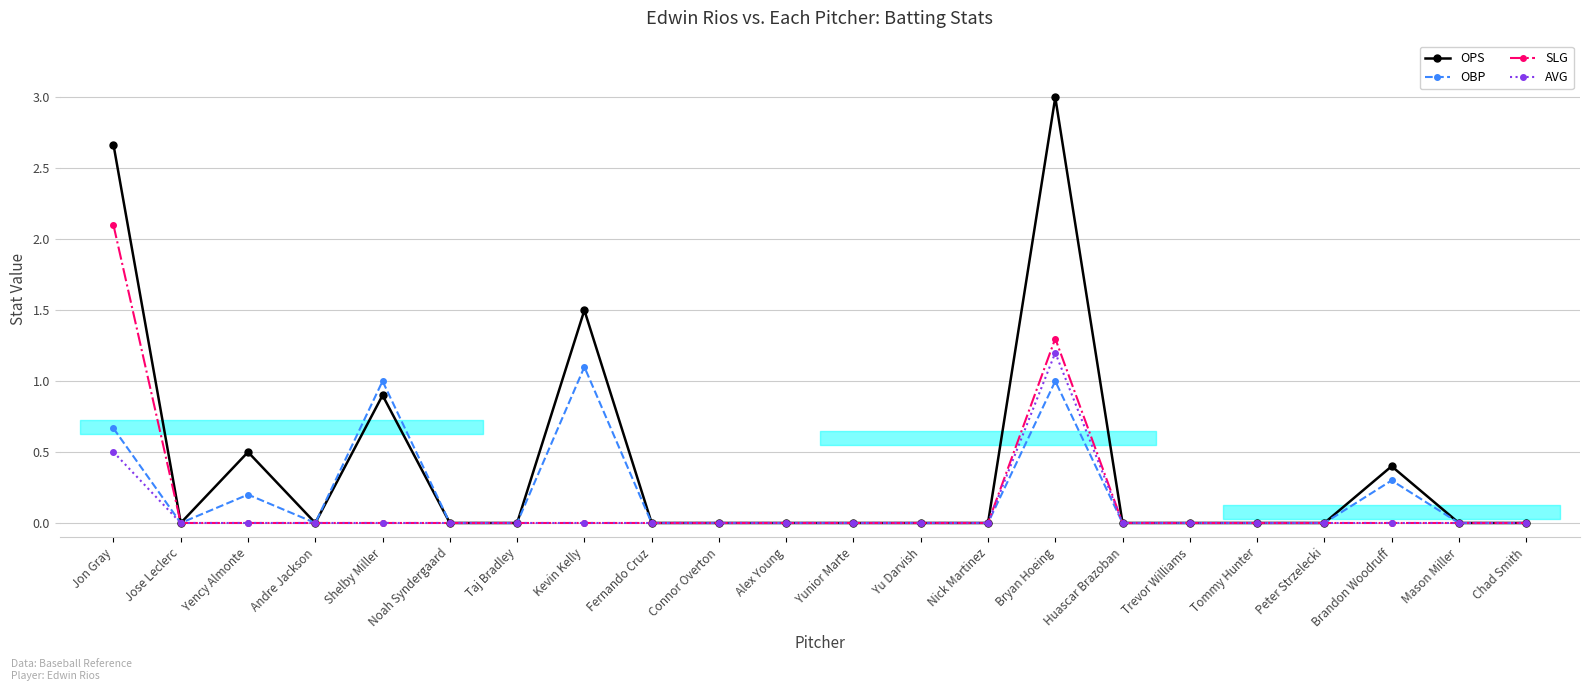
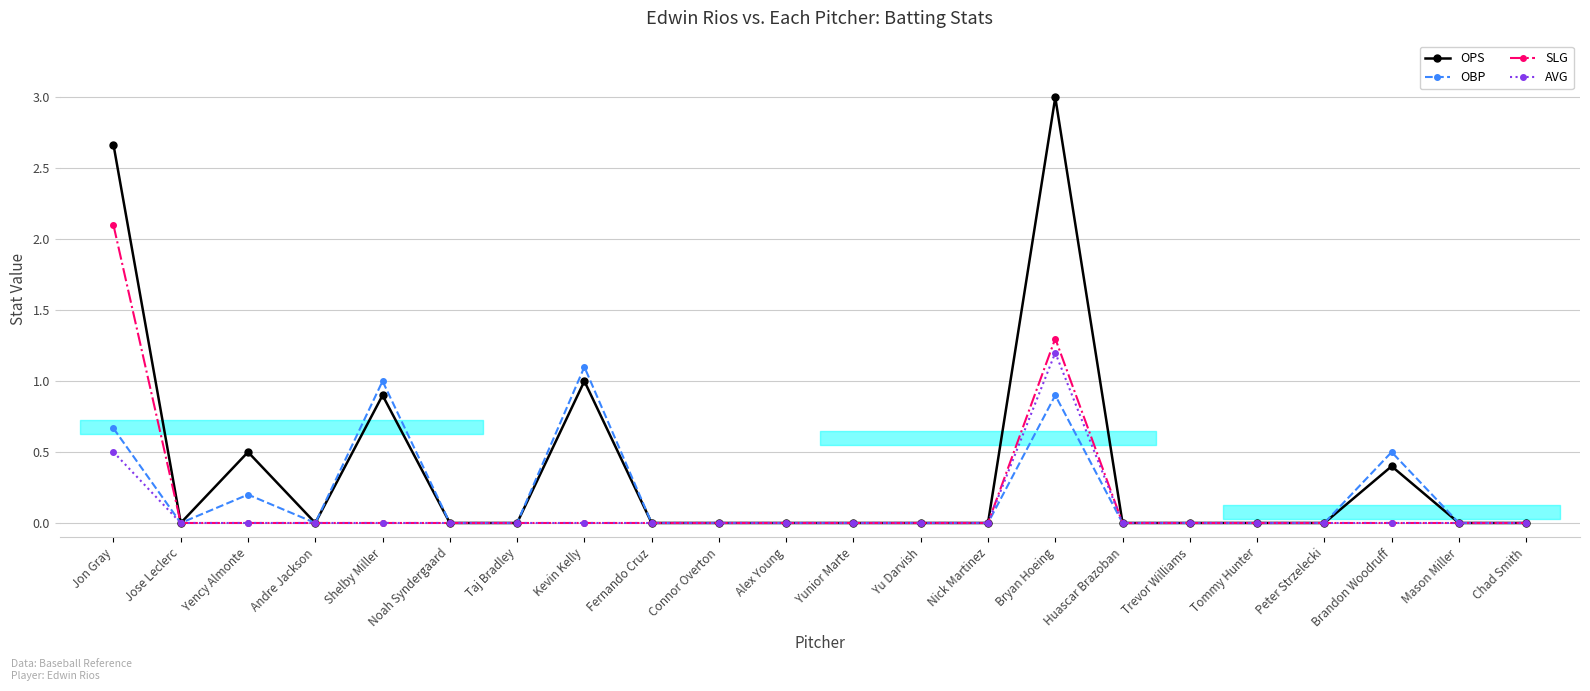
OPS, Kevin Kelly: 1.5 -> 1.0
OBP, Bryan Hoeing: 1.0 -> 0.9
OBP, Brandon Woodruff: 0.3 -> 0.5
